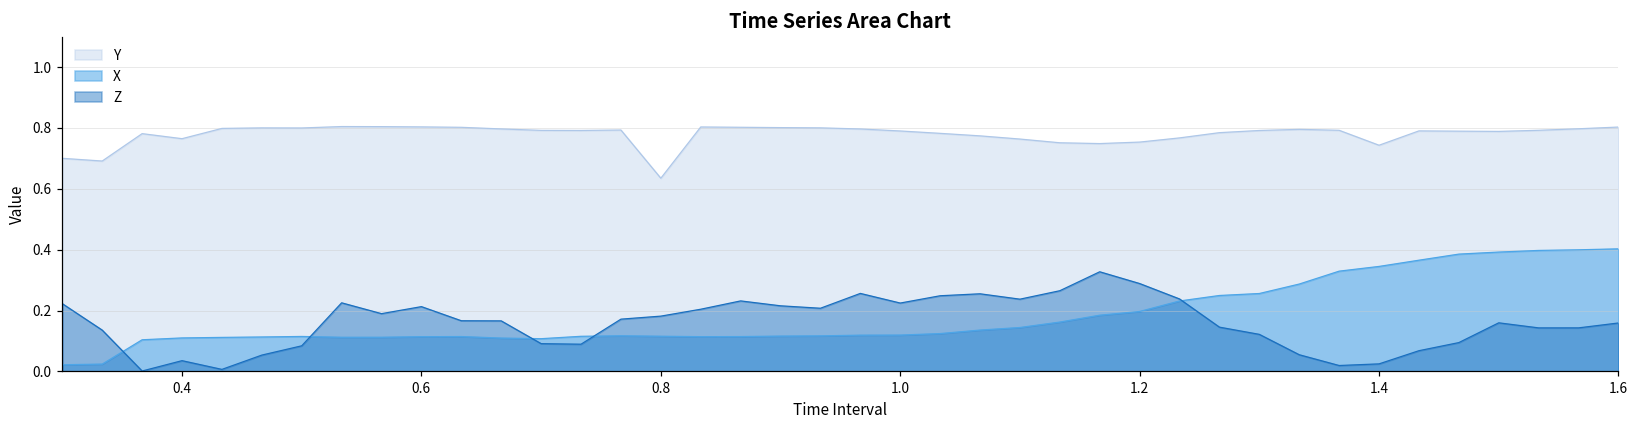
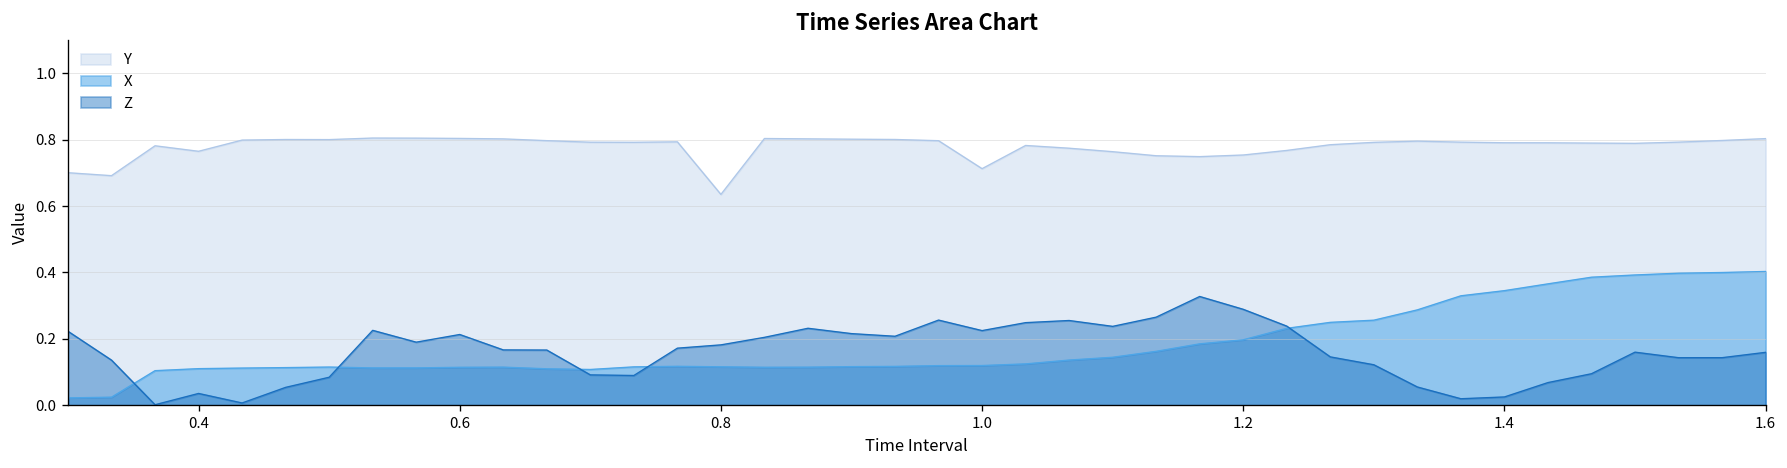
Y, 1.0: 0.79 -> 0.71
Y, 1.4: 0.74 -> 0.79
